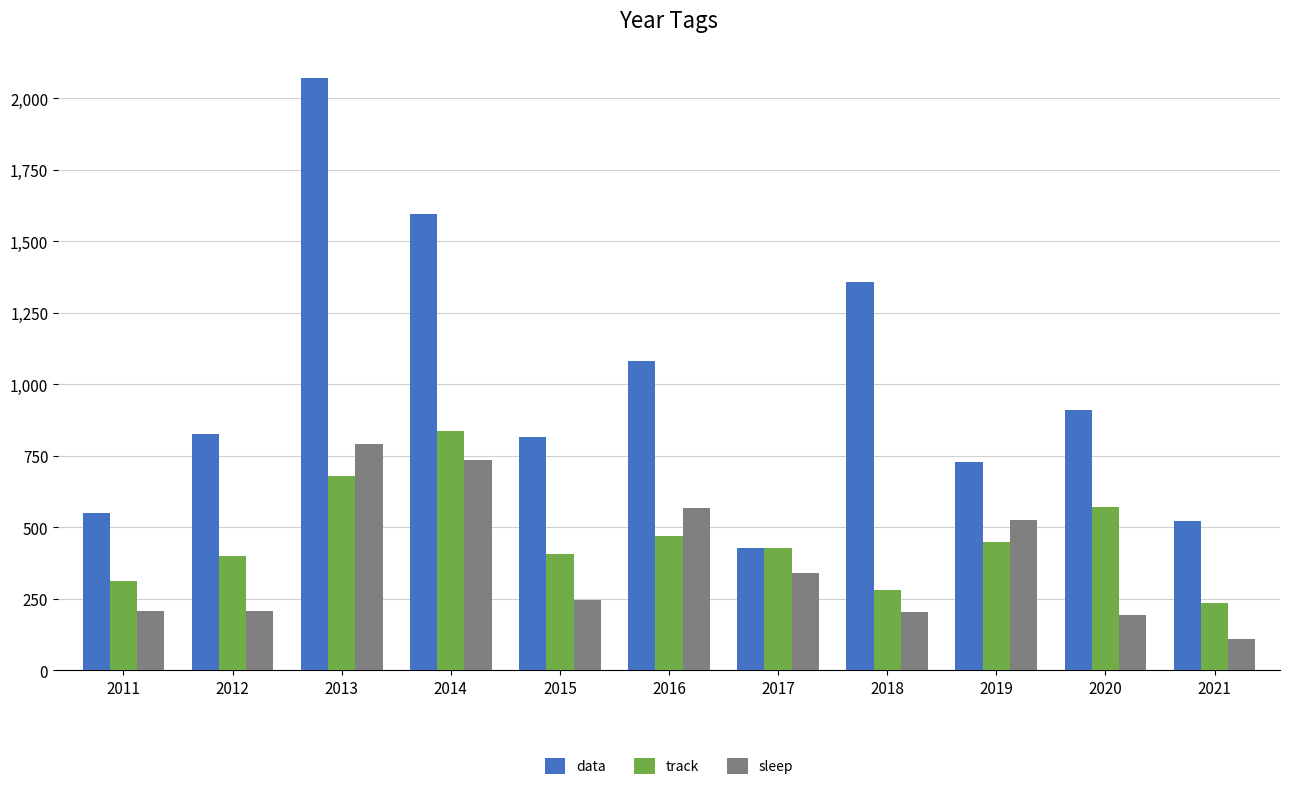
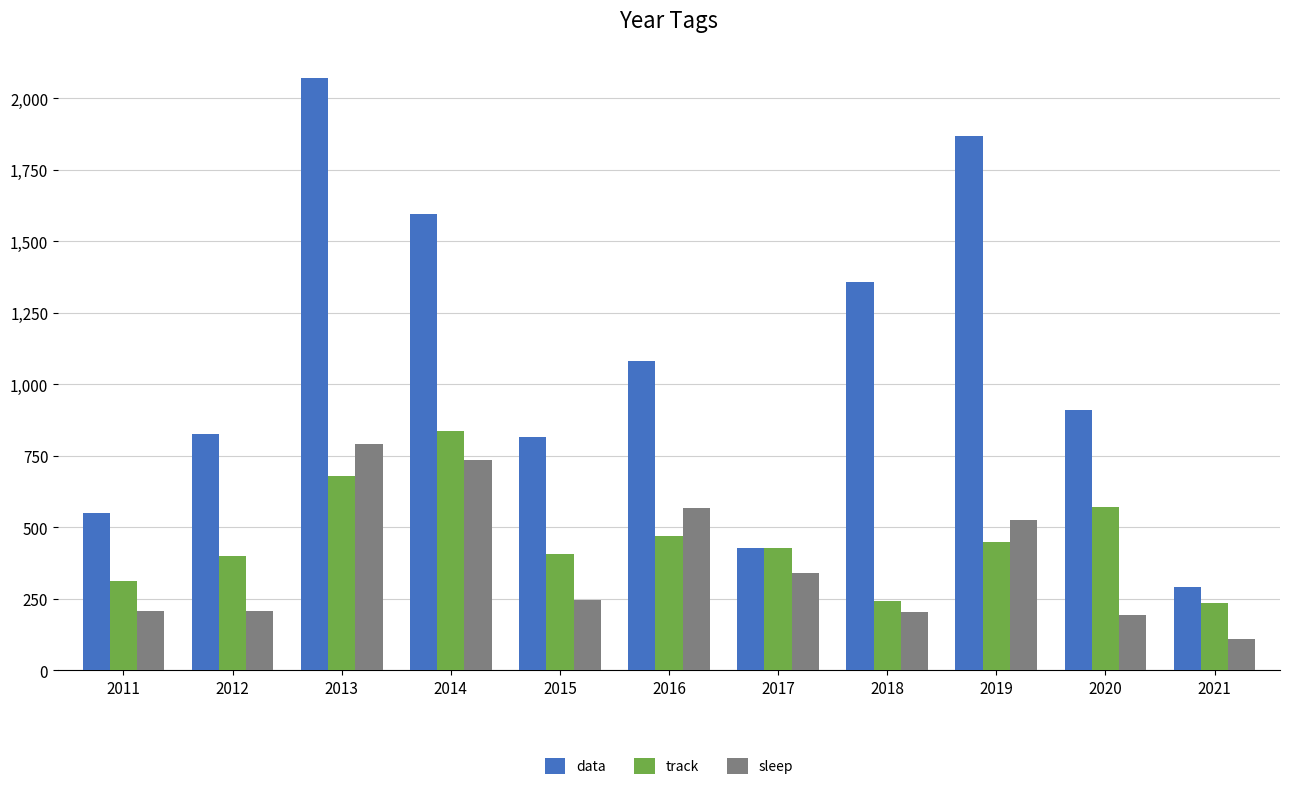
track, 2018: 280 -> 240
data, 2019: 730 -> 1,870
data, 2021: 520 -> 290
